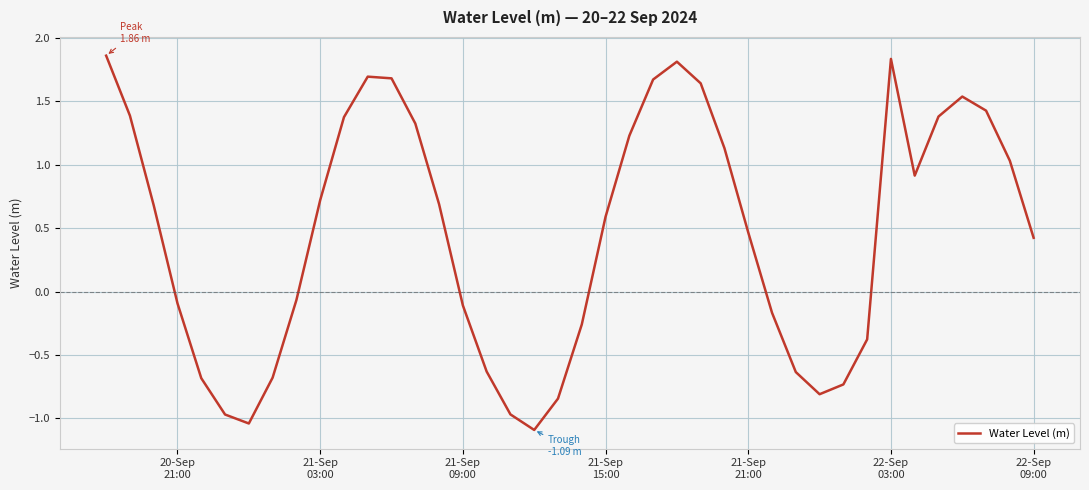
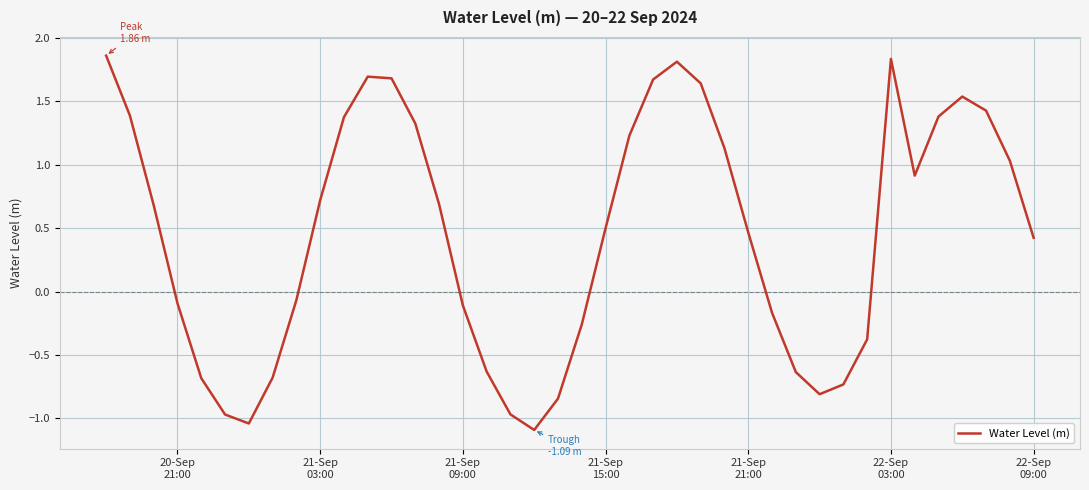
21-Sep 15:00: 0.59 -> 0.50
